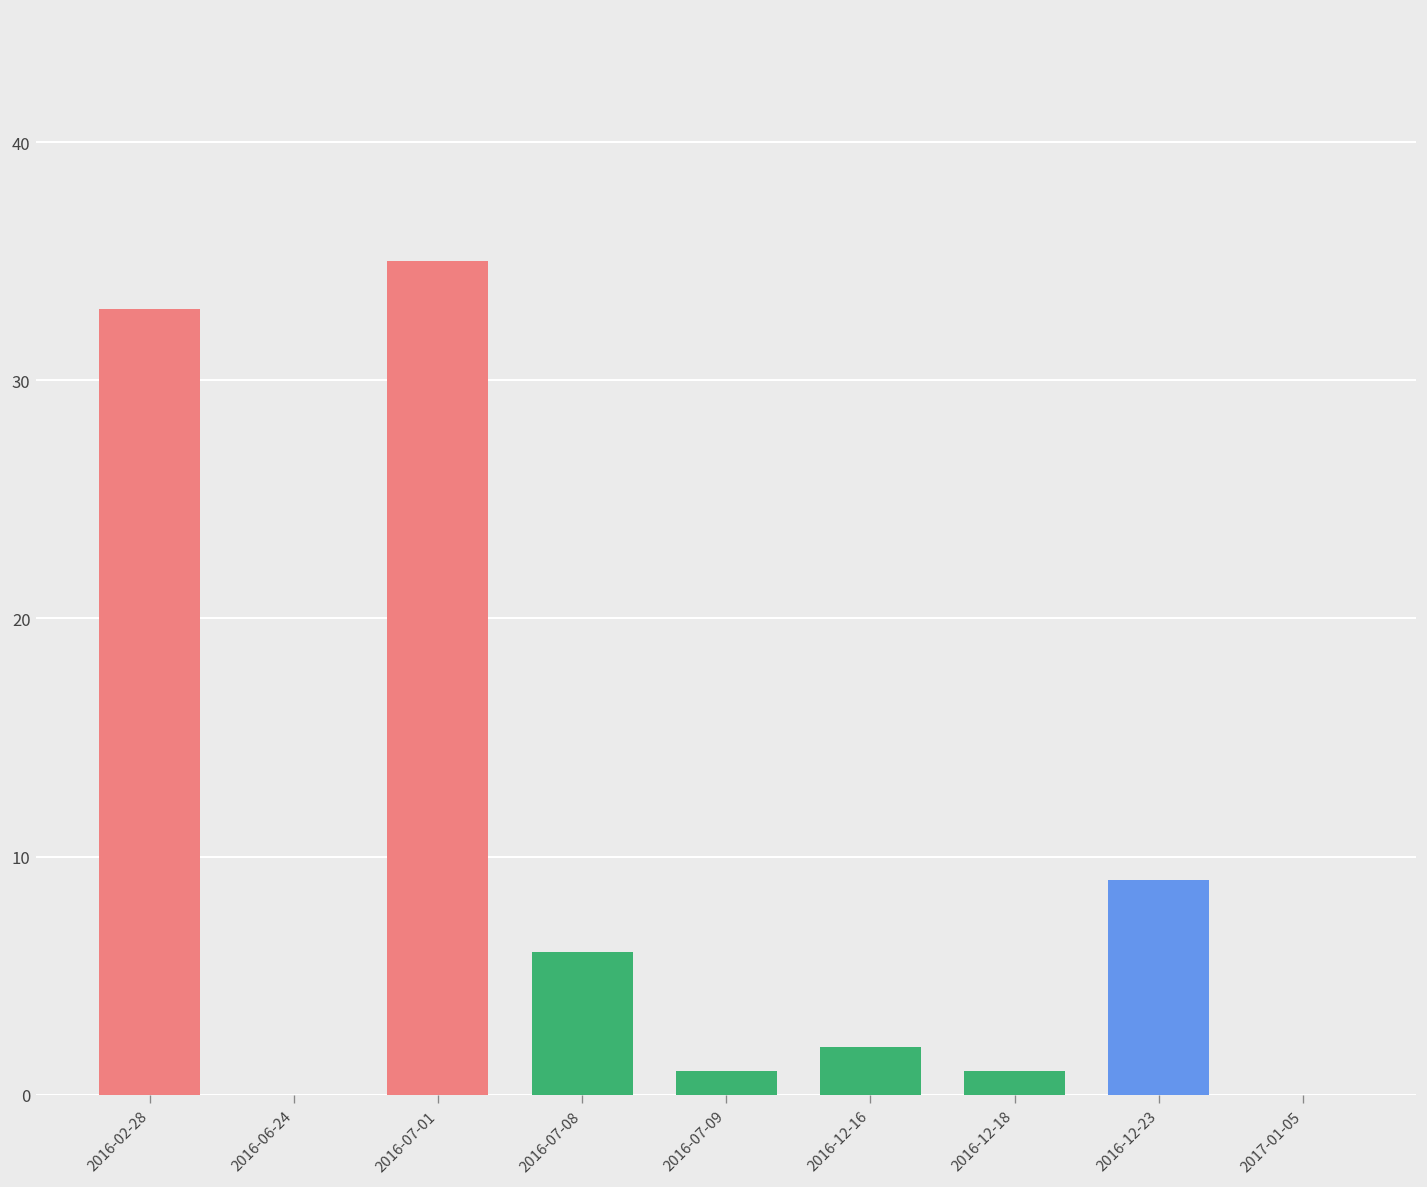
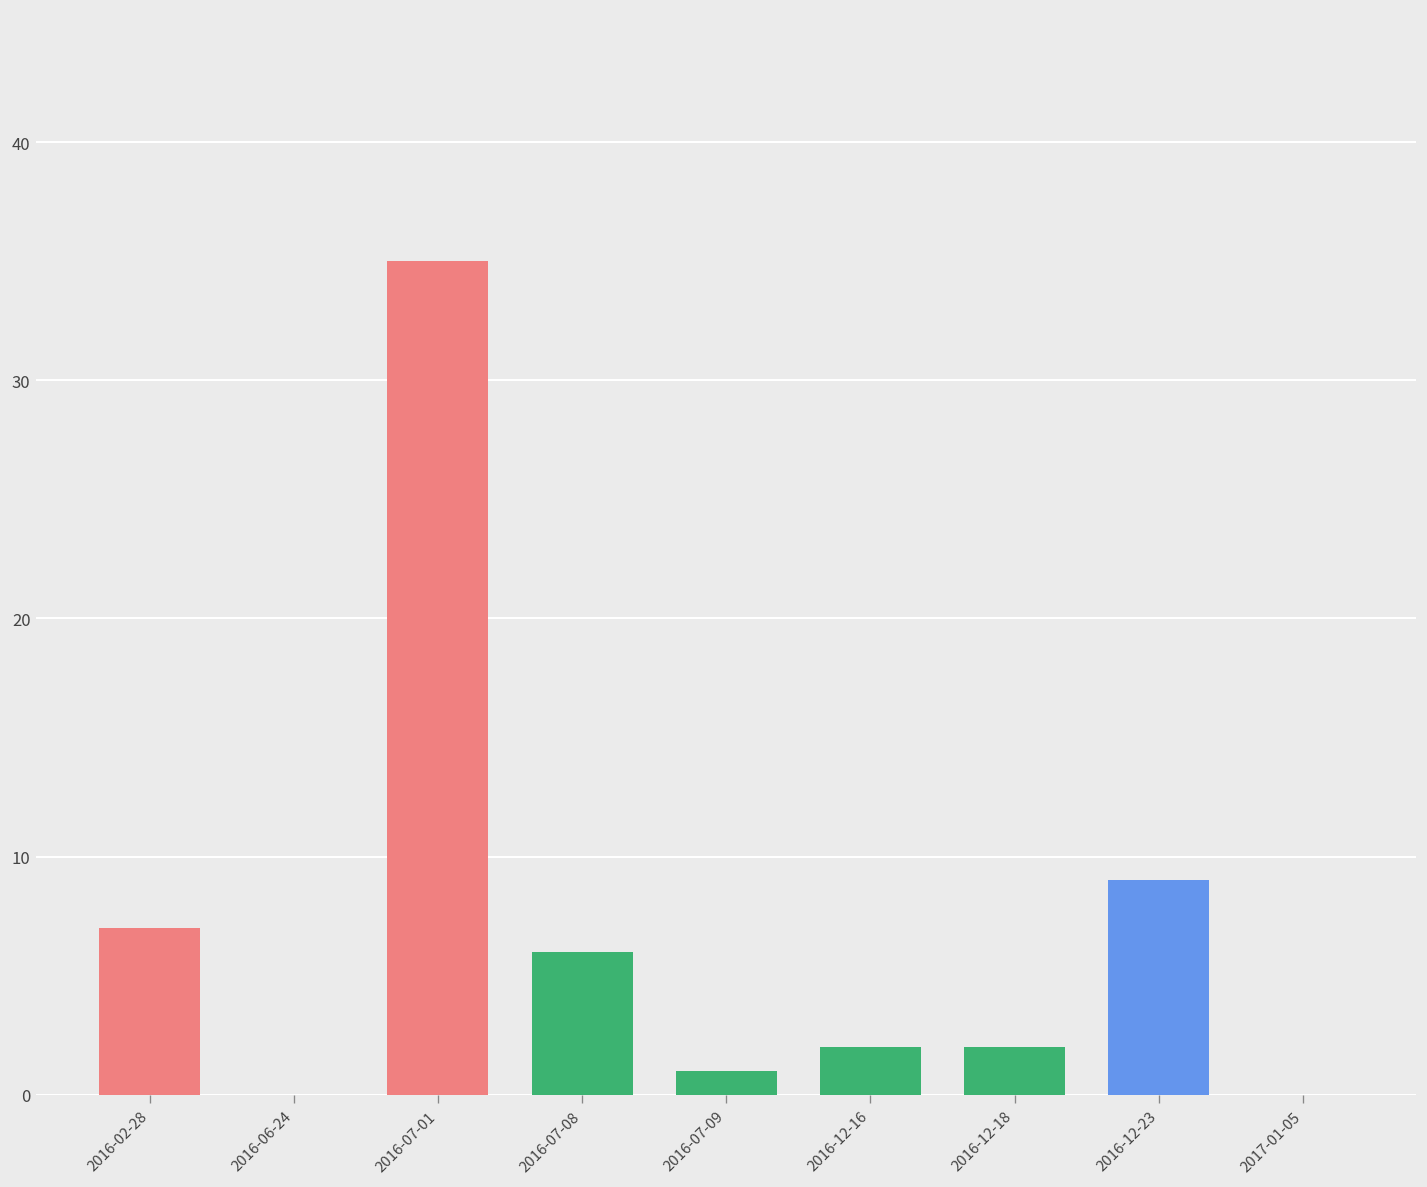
2016-02-28: 33 -> 7
2016-12-18: 1 -> 2
